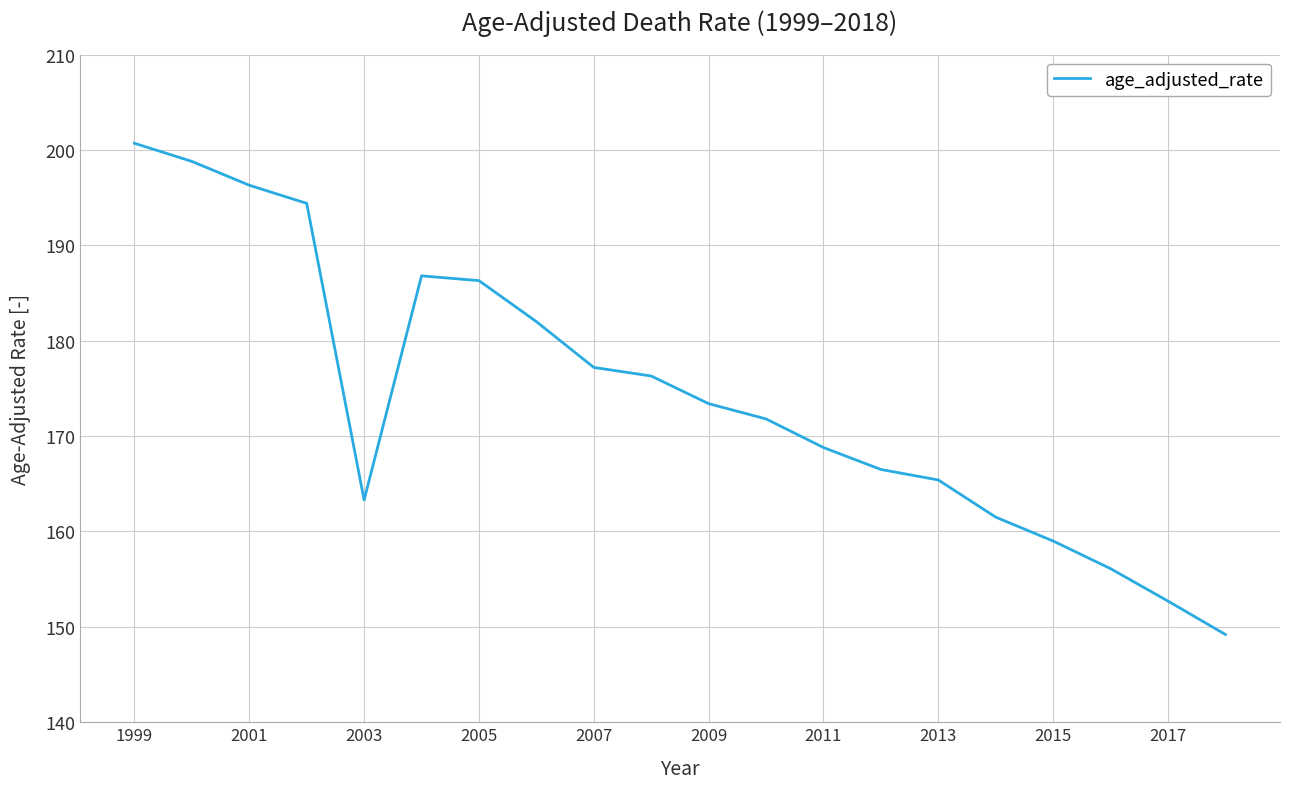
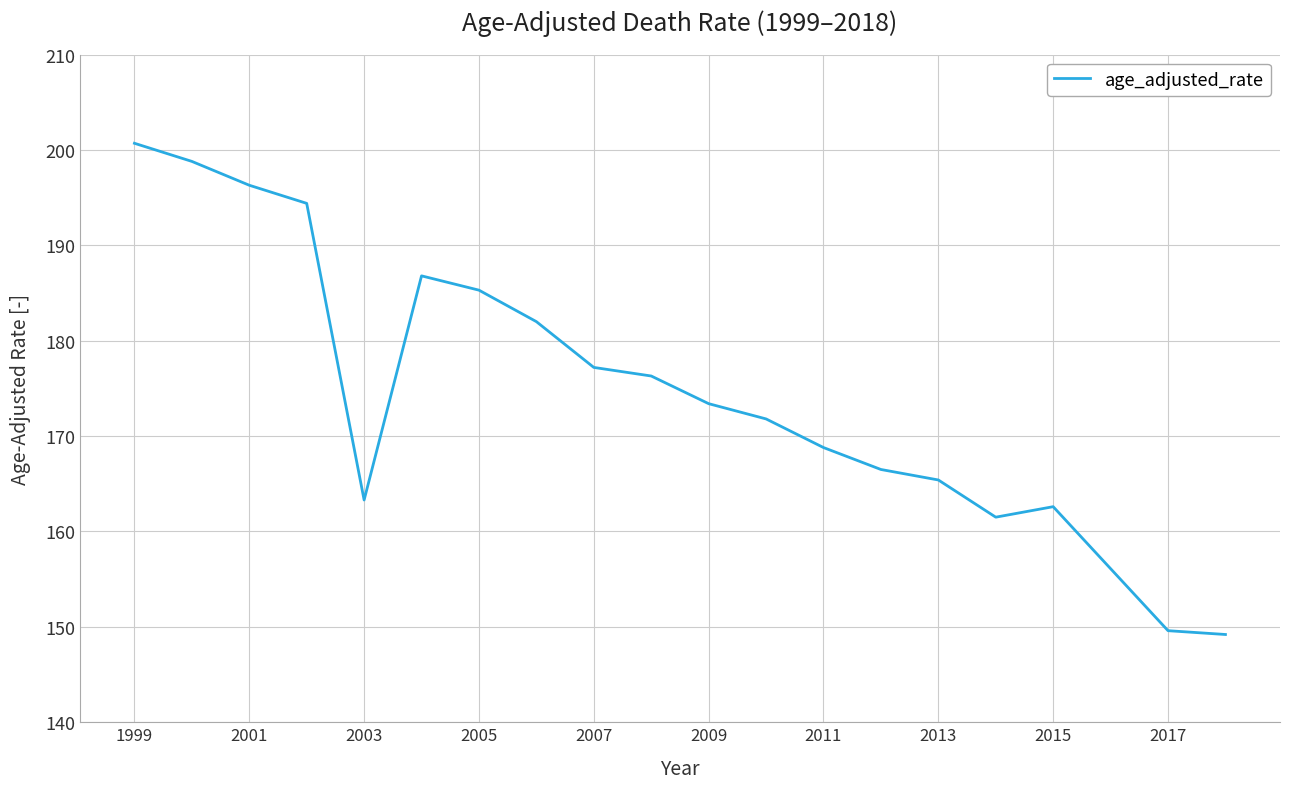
2005: 186 -> 185
2015: 159 -> 163
2017: 153 -> 150
